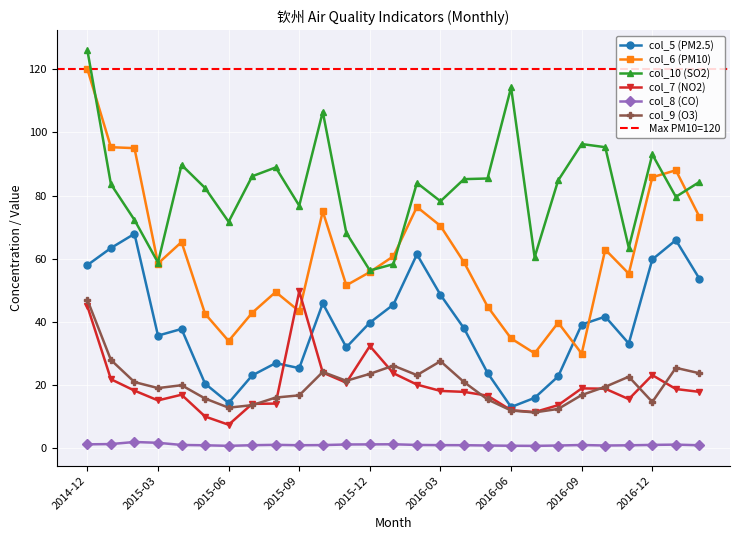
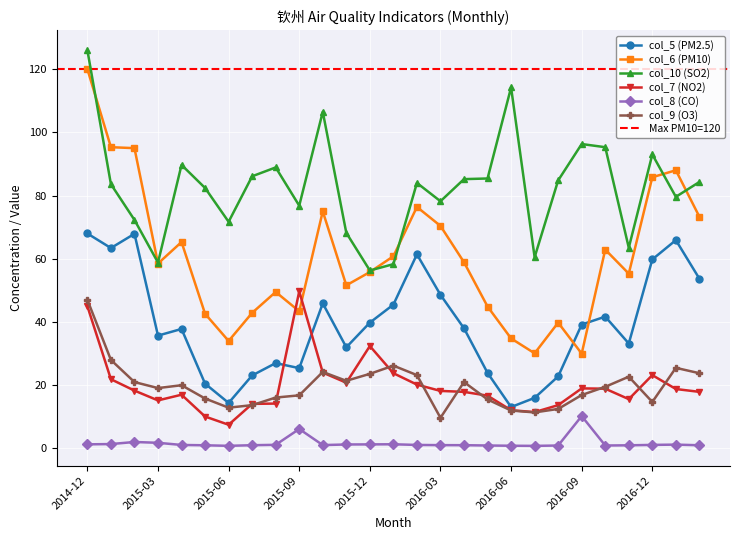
col_5 (PM2.5), 2014-12: 58 -> 68
col_8 (CO), 2015-09: 1 -> 6
col_9 (O3), 2016-03: 28 -> 10
col_8 (CO), 2016-09: 1 -> 10
